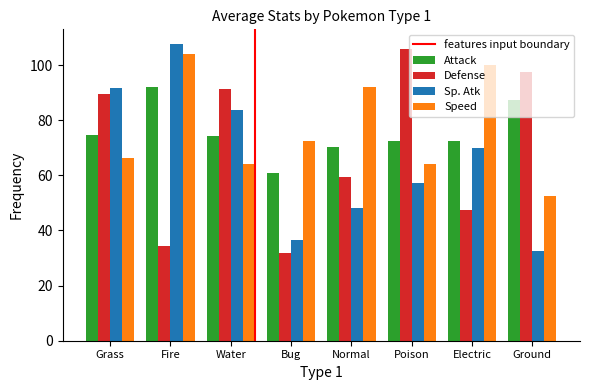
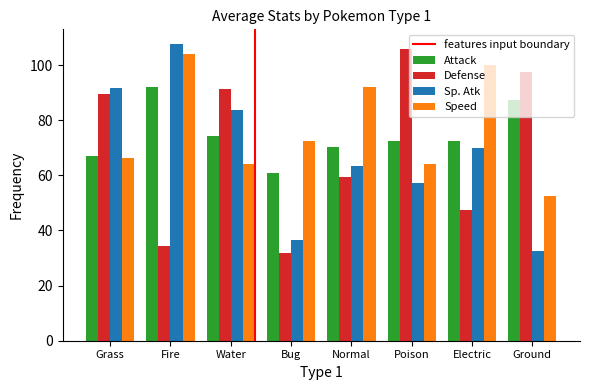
Attack, Grass: 75 -> 67
Sp. Atk, Normal: 48 -> 63
